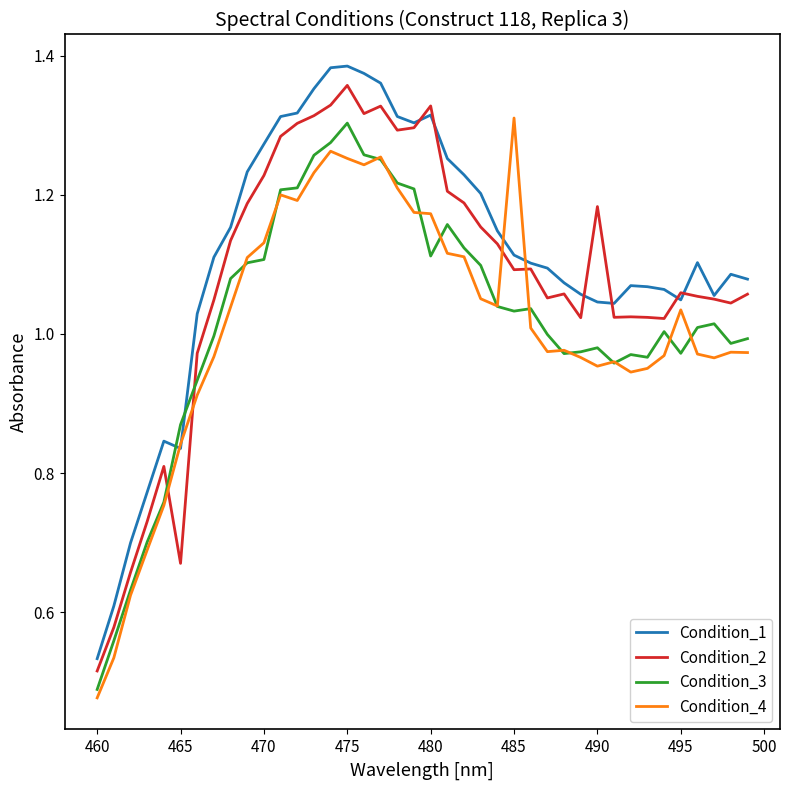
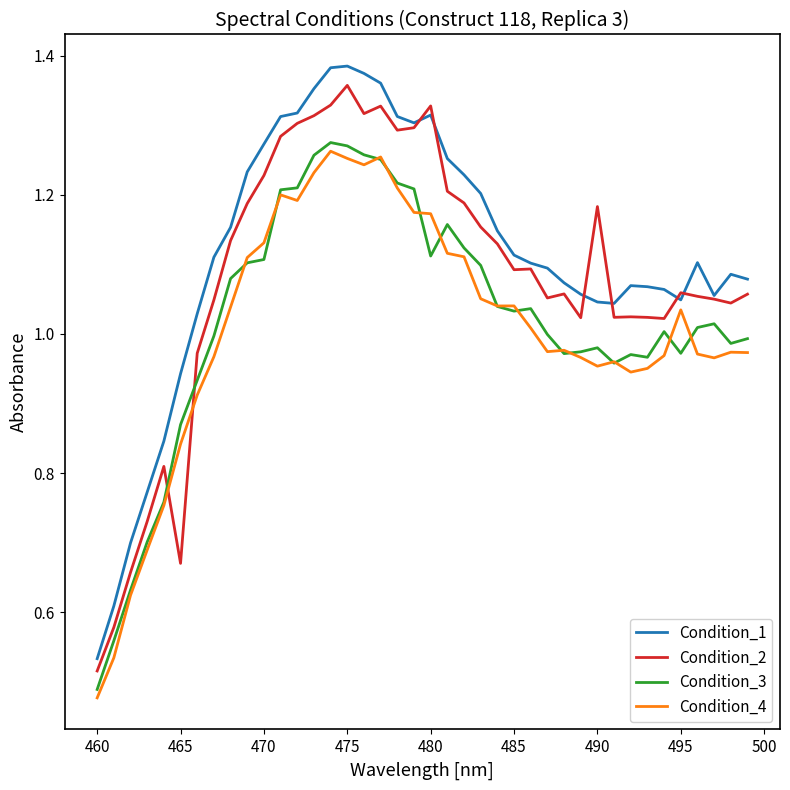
Condition_1, 465: 0.84 -> 0.94
Condition_3, 475: 1.30 -> 1.27
Condition_4, 485: 1.31 -> 1.04
